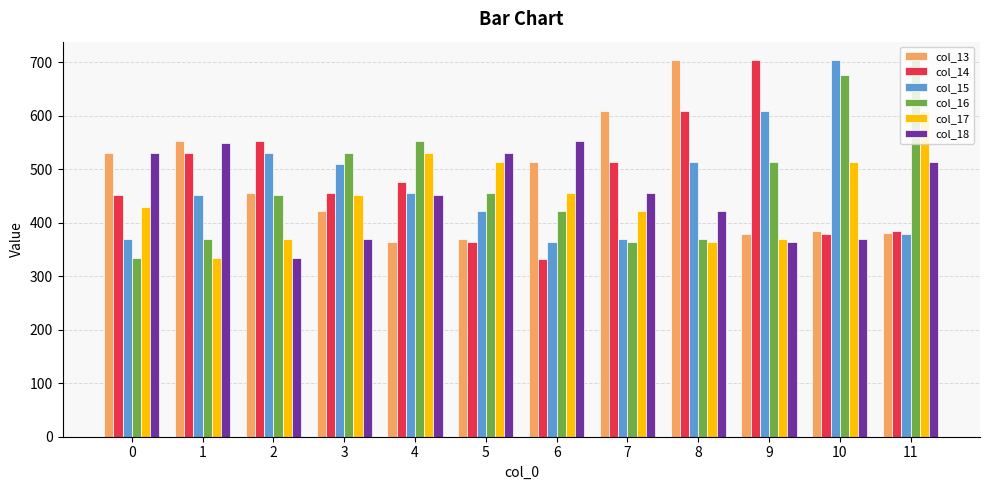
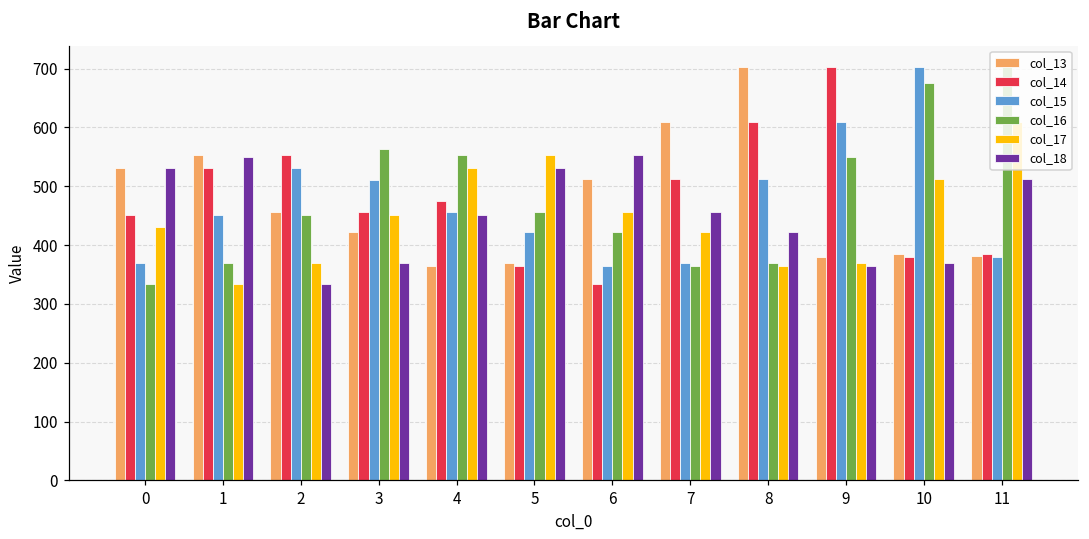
col_16, 3: 530 -> 560
col_17, 5: 510 -> 550
col_16, 9: 510 -> 550
